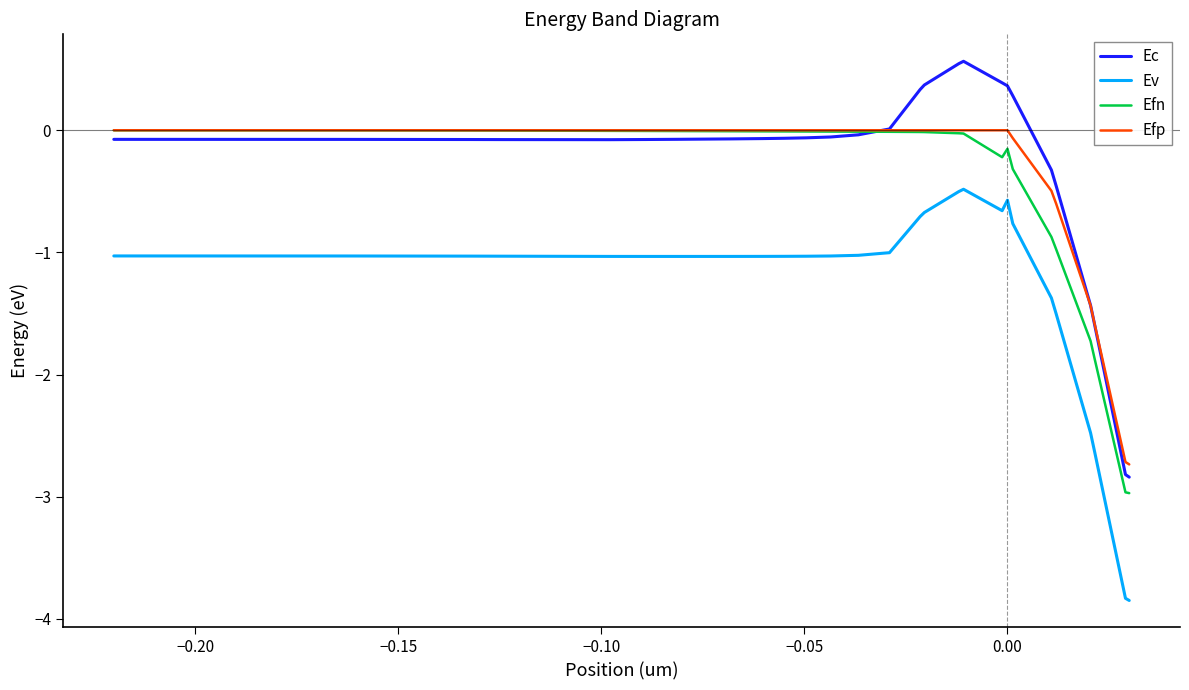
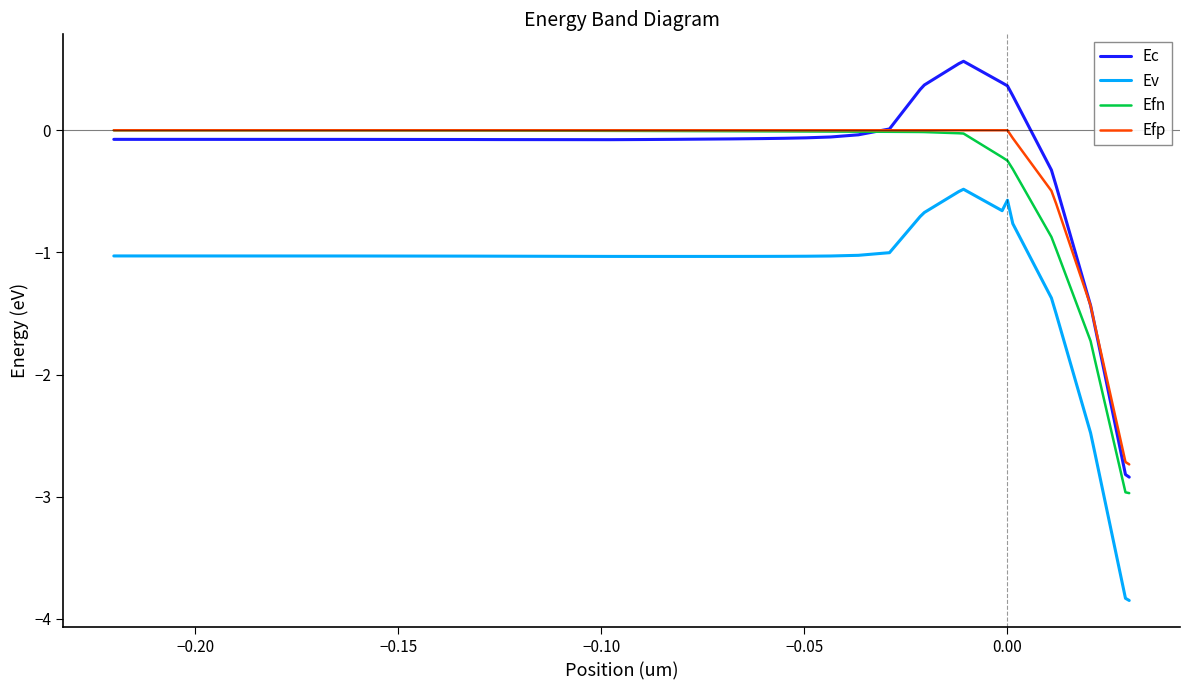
Efn, 0.00: -0.15 -> -0.25
